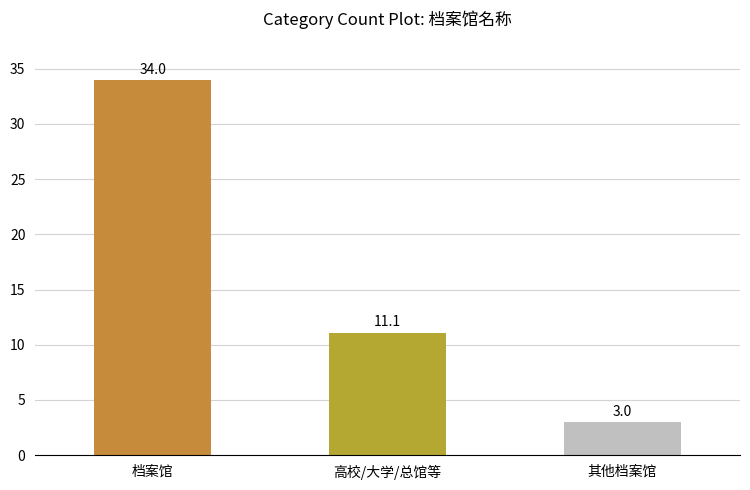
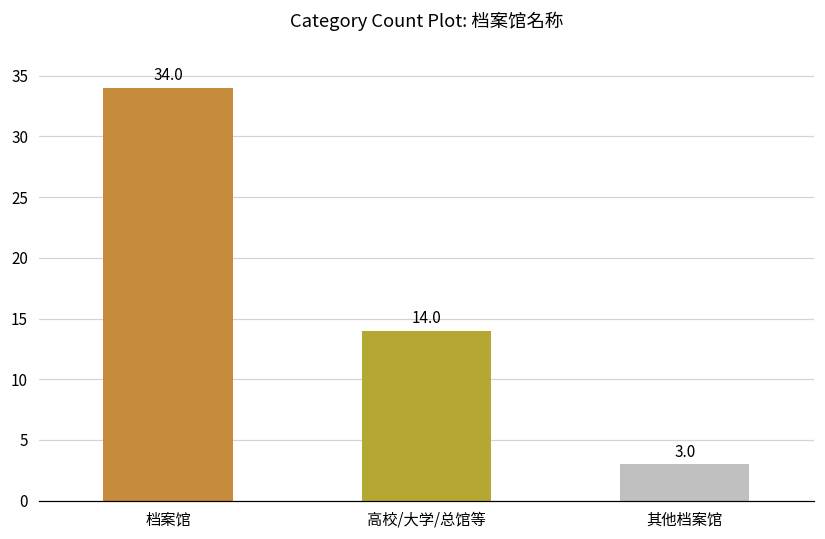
高校/大学/总馆等: 11.1 -> 14.0
